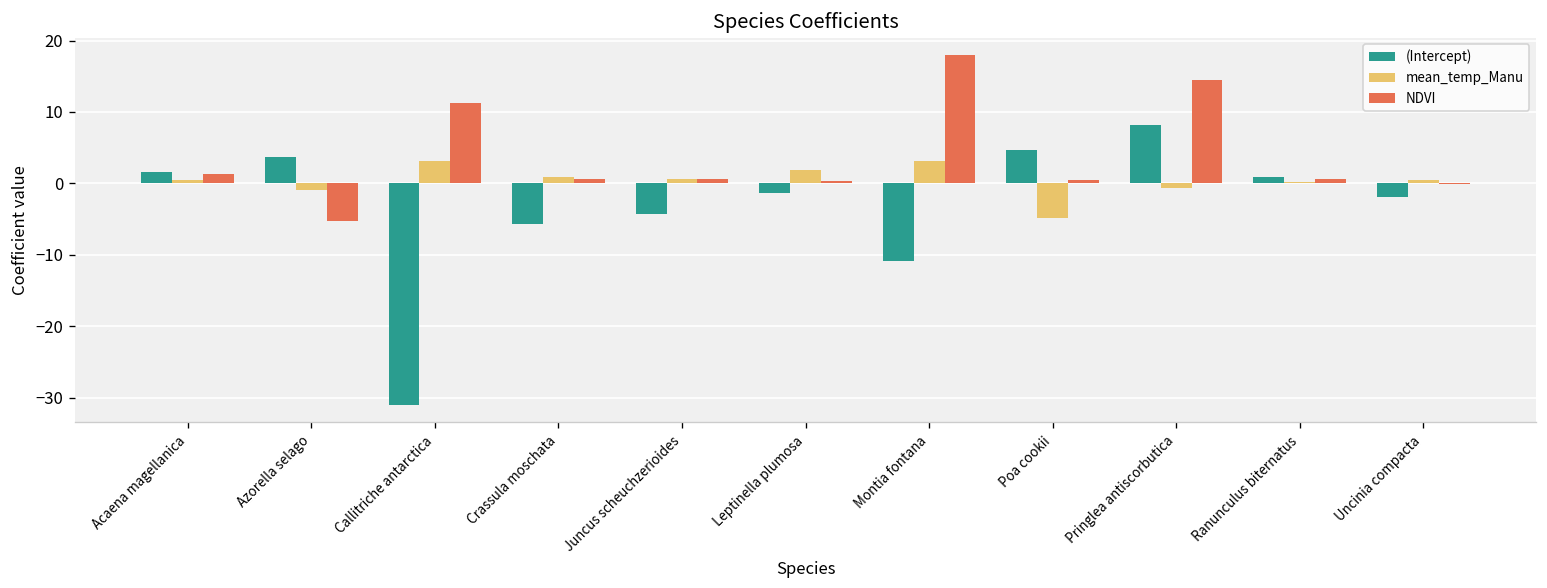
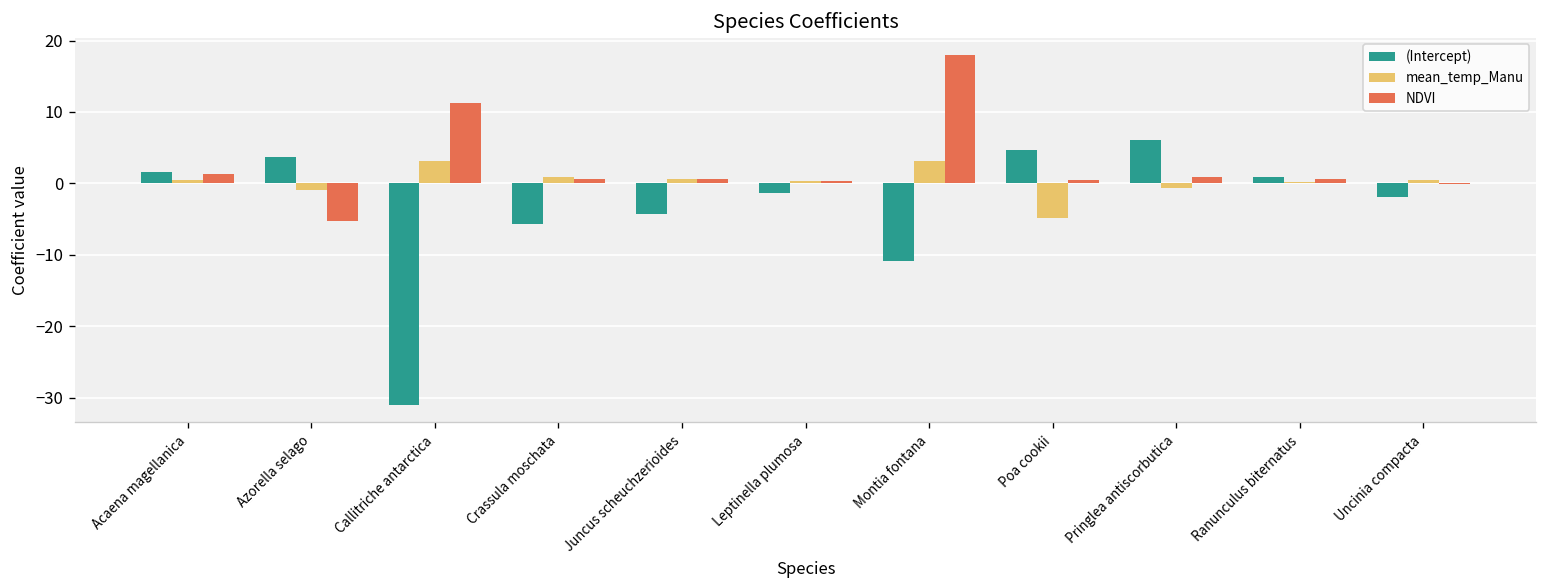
mean_temp_Manu, Leptinella plumosa: 2 -> 0
(Intercept), Pringlea antiscorbutica: 8 -> 6
NDVI, Pringlea antiscorbutica: 14 -> 1
